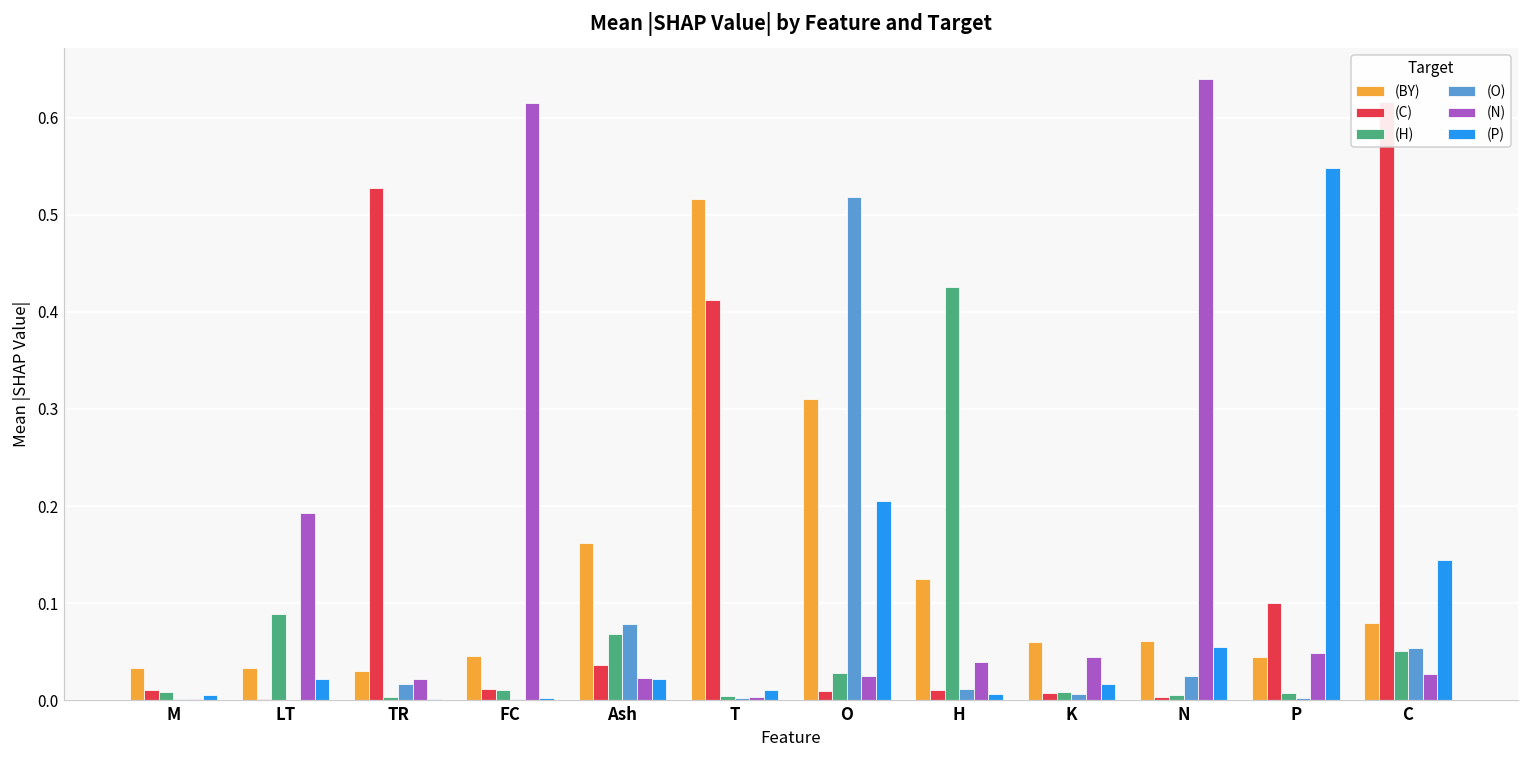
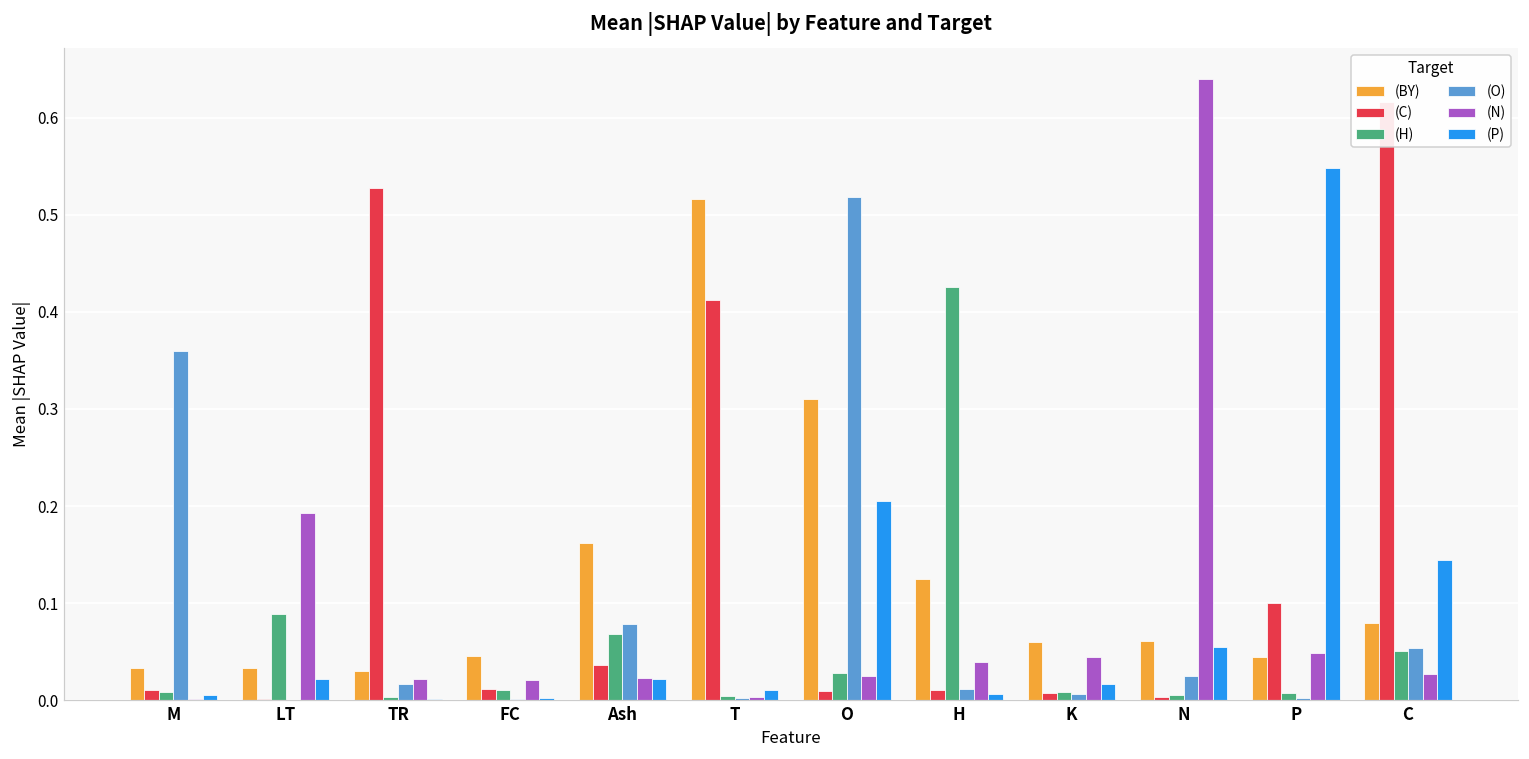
(O), M: 0.00 -> 0.36
(N), FC: 0.61 -> 0.02
